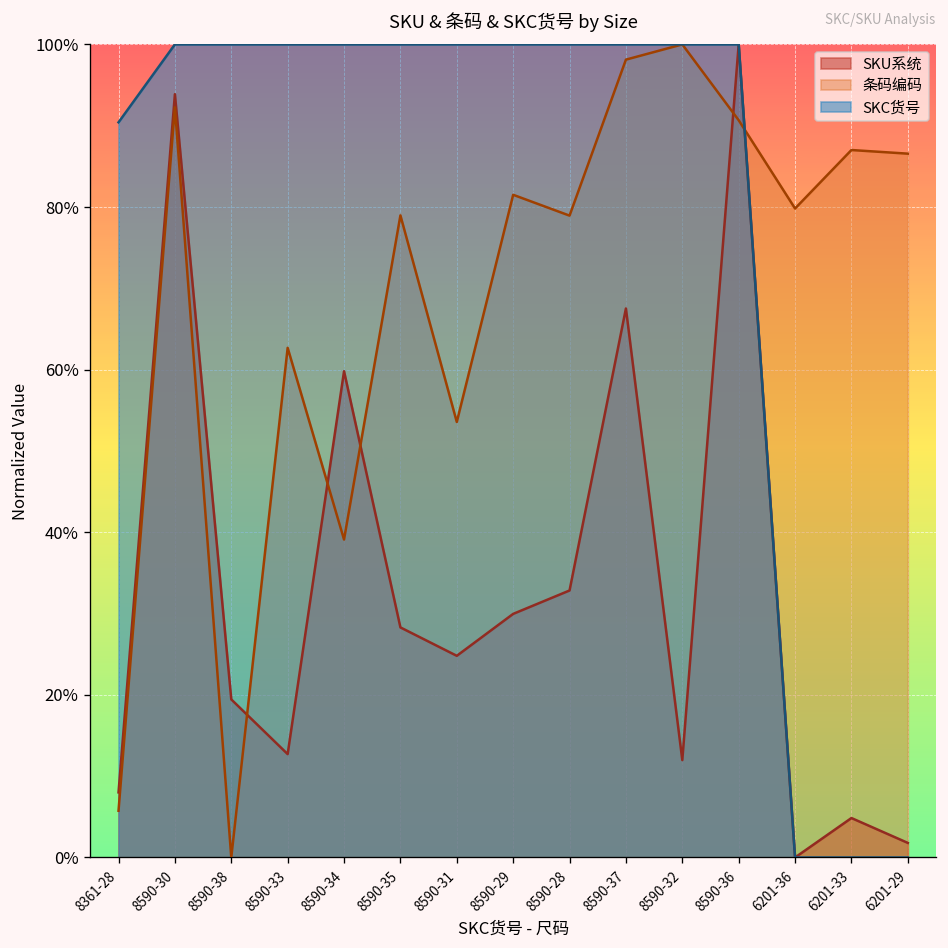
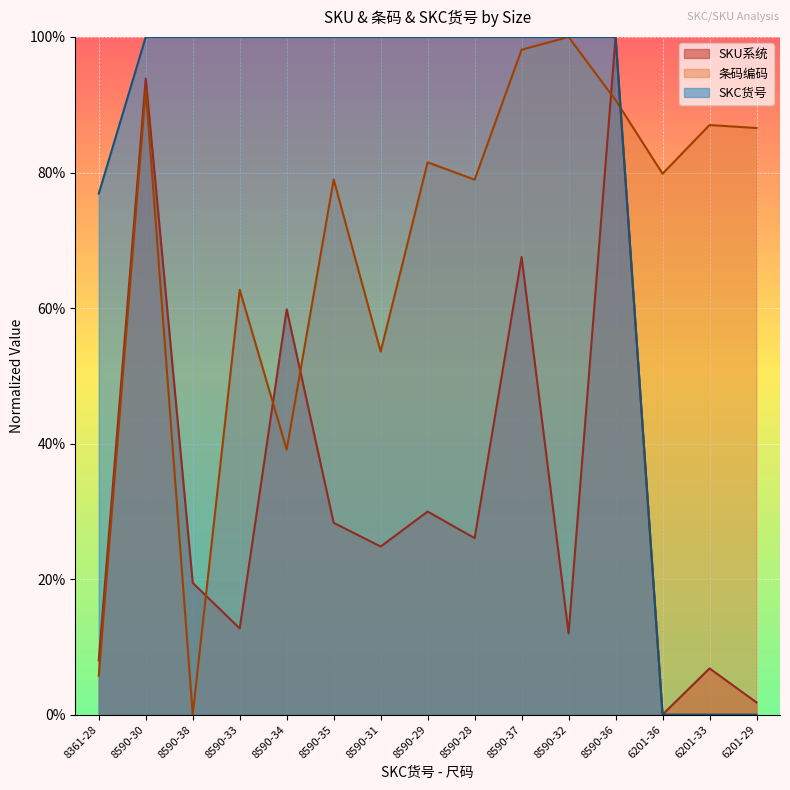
SKC货号, 8361-28: 90% -> 77%
SKU系统, 8590-28: 33% -> 26%
SKU系统, 6201-33: 5% -> 7%
